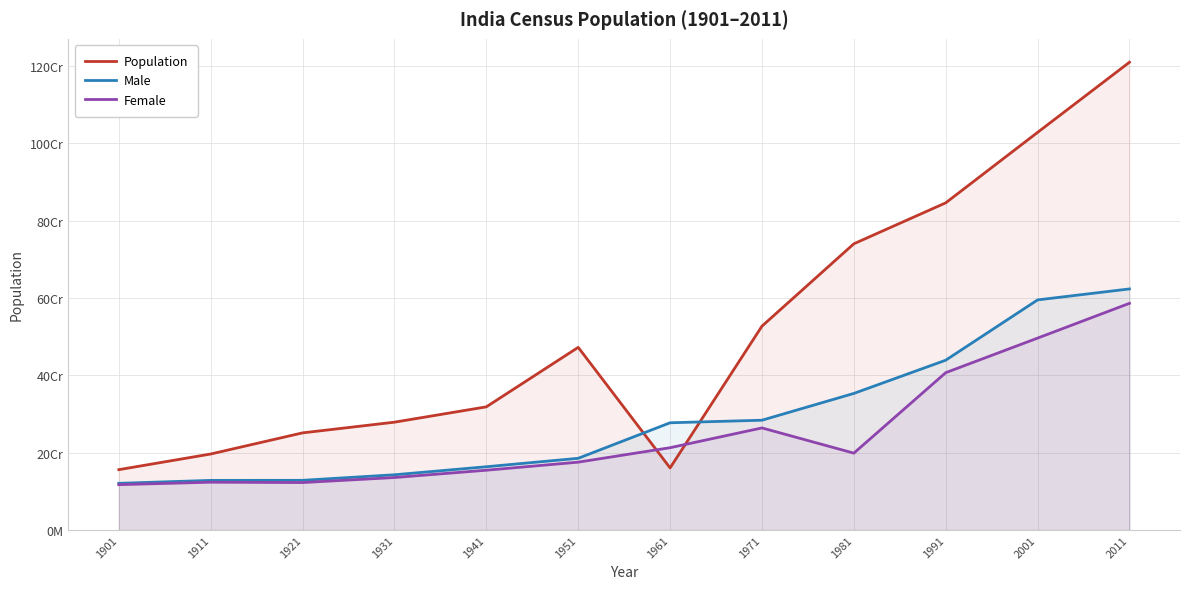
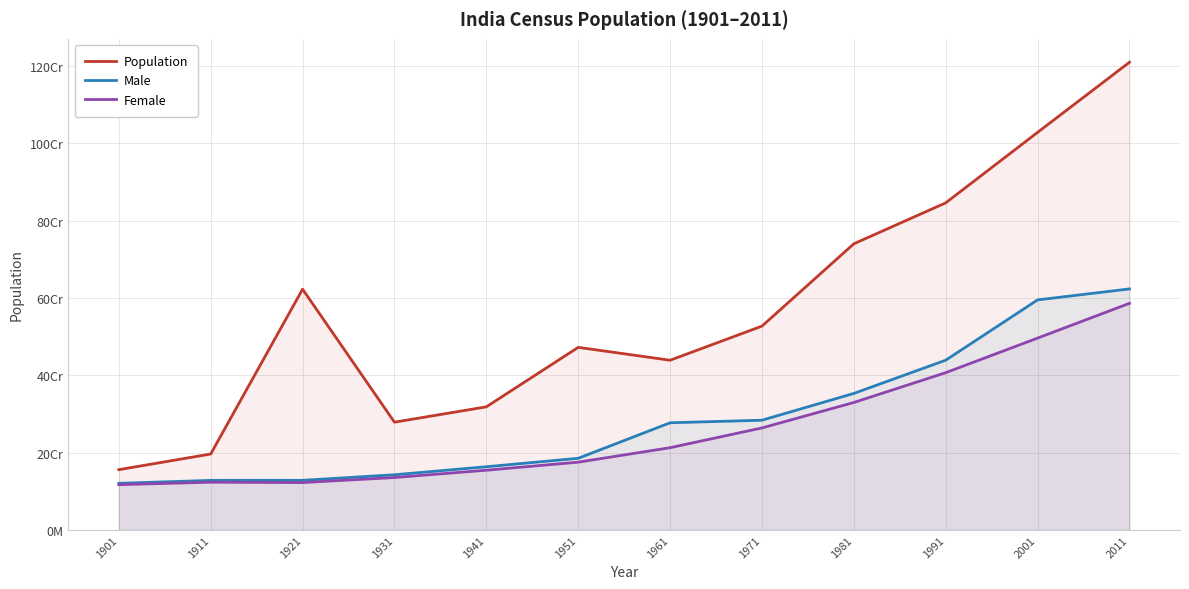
Population, 1921: 25Cr -> 62Cr
Population, 1961: 16Cr -> 44Cr
Female, 1981: 20Cr -> 33Cr
